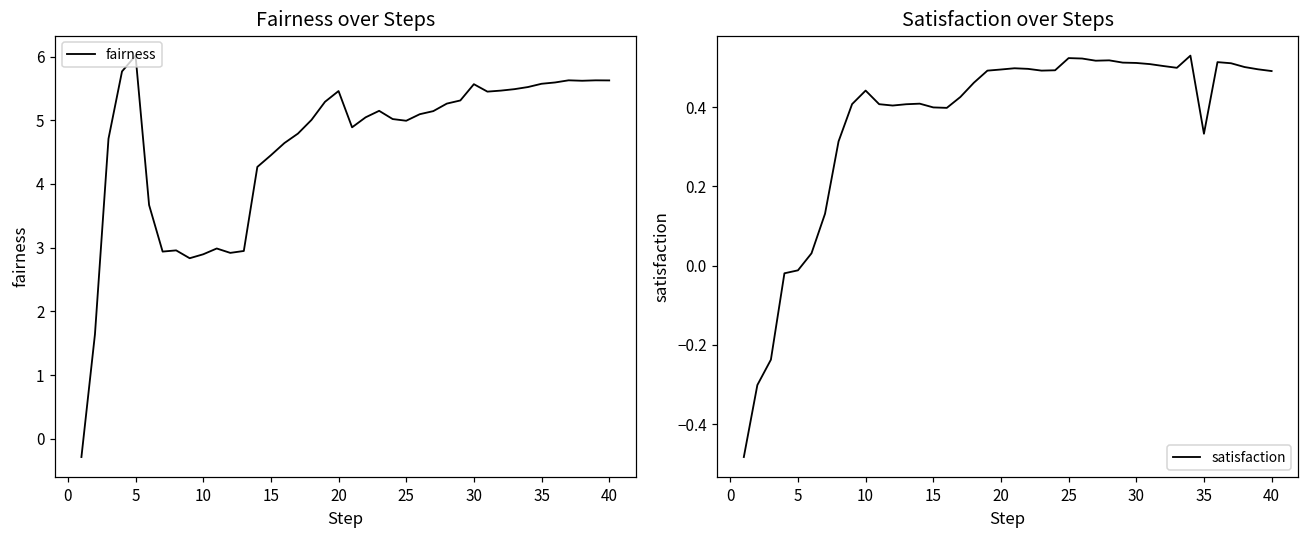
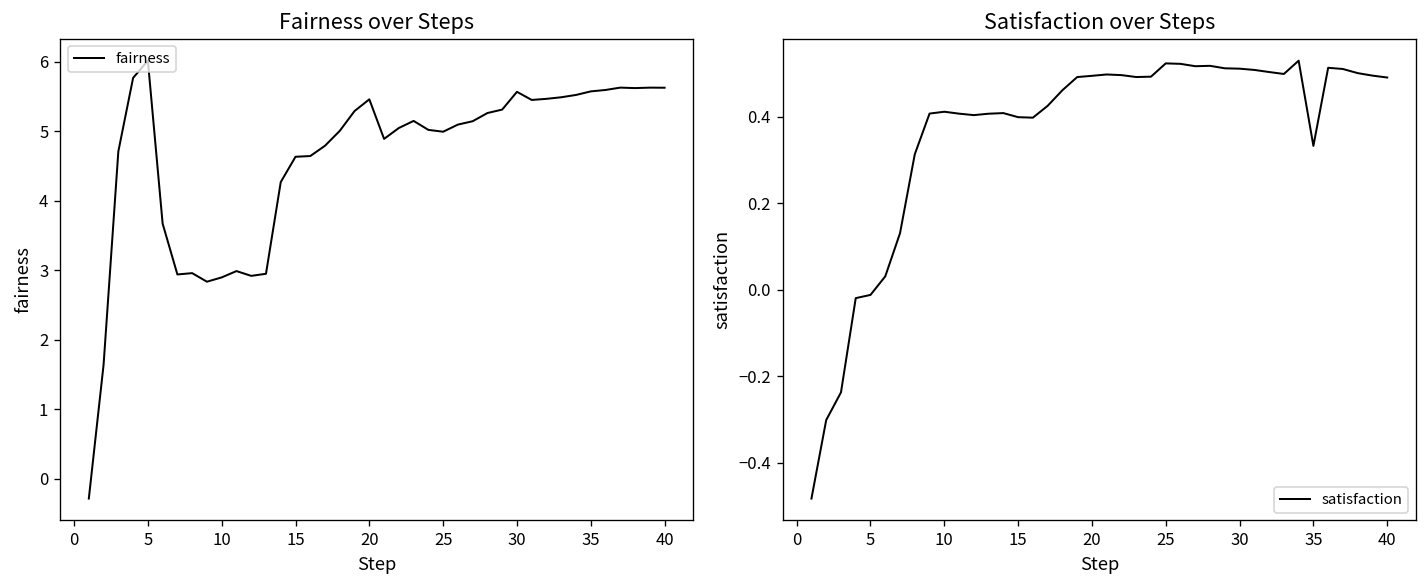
Fairness over Steps, 15: 4.5 -> 4.6
Satisfaction over Steps, 10: 0.44 -> 0.41
